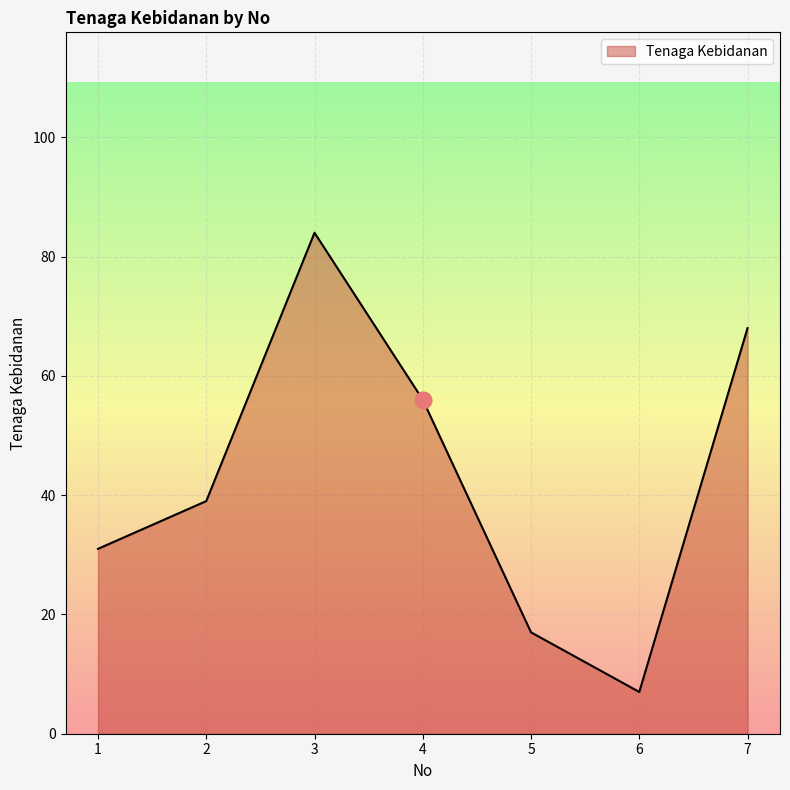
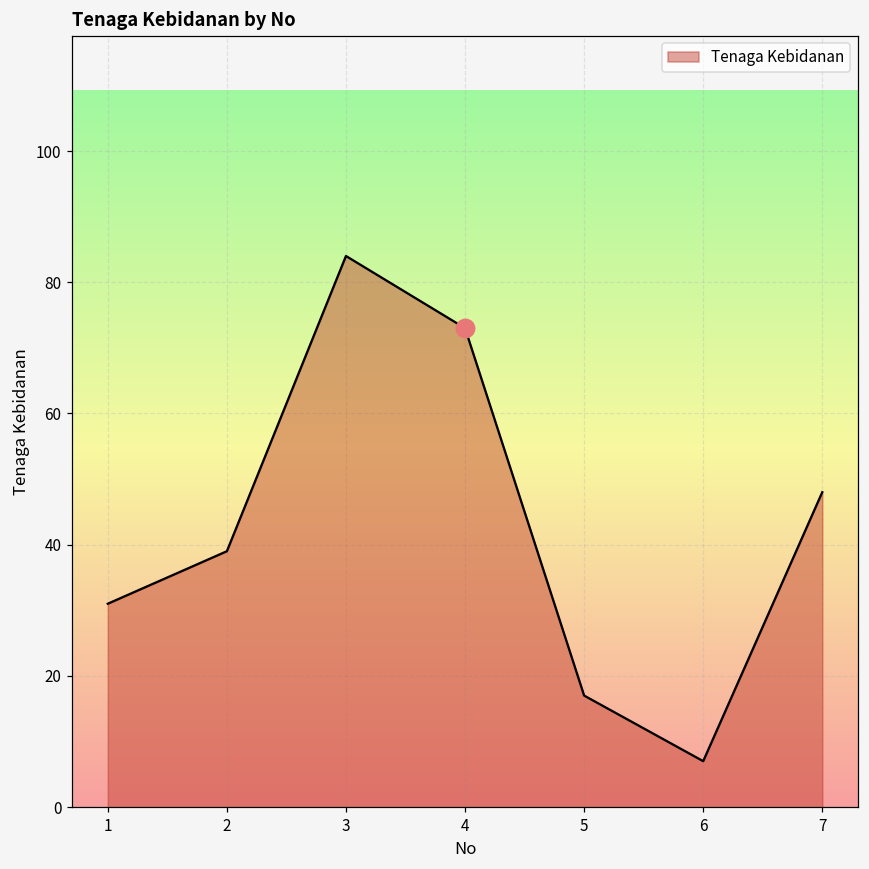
Tenaga Kebidanan, 4: 56 -> 73
Tenaga Kebidanan, 7: 68 -> 48
